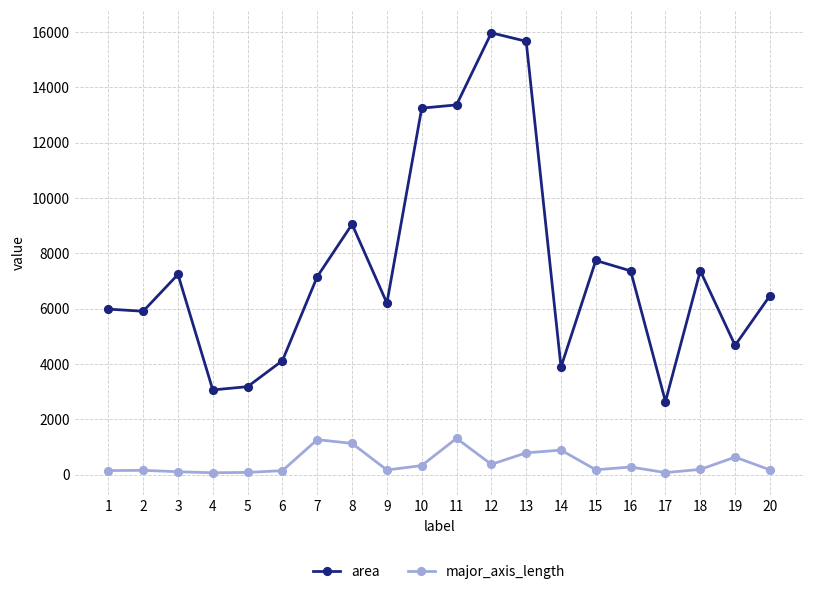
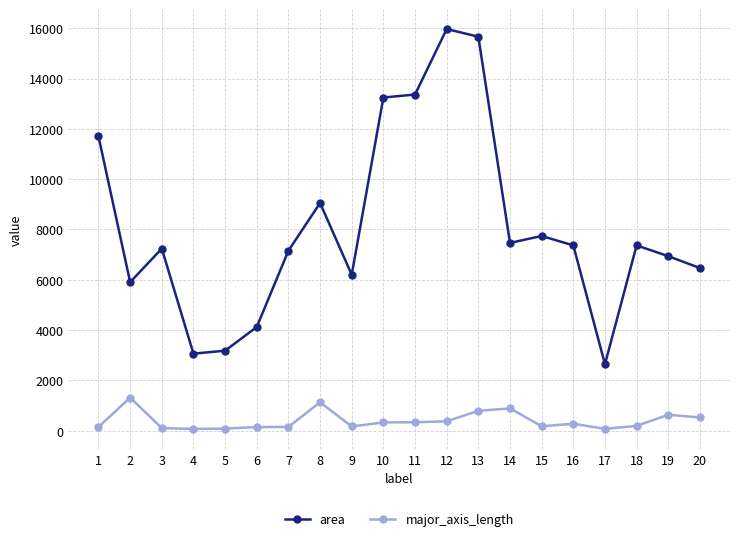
area, 1: 6000 -> 11700
major_axis_length, 2: 200 -> 1300
major_axis_length, 7: 1300 -> 200
major_axis_length, 11: 1300 -> 300
area, 14: 3900 -> 7500
area, 19: 4700 -> 6900
major_axis_length, 20: 200 -> 500
